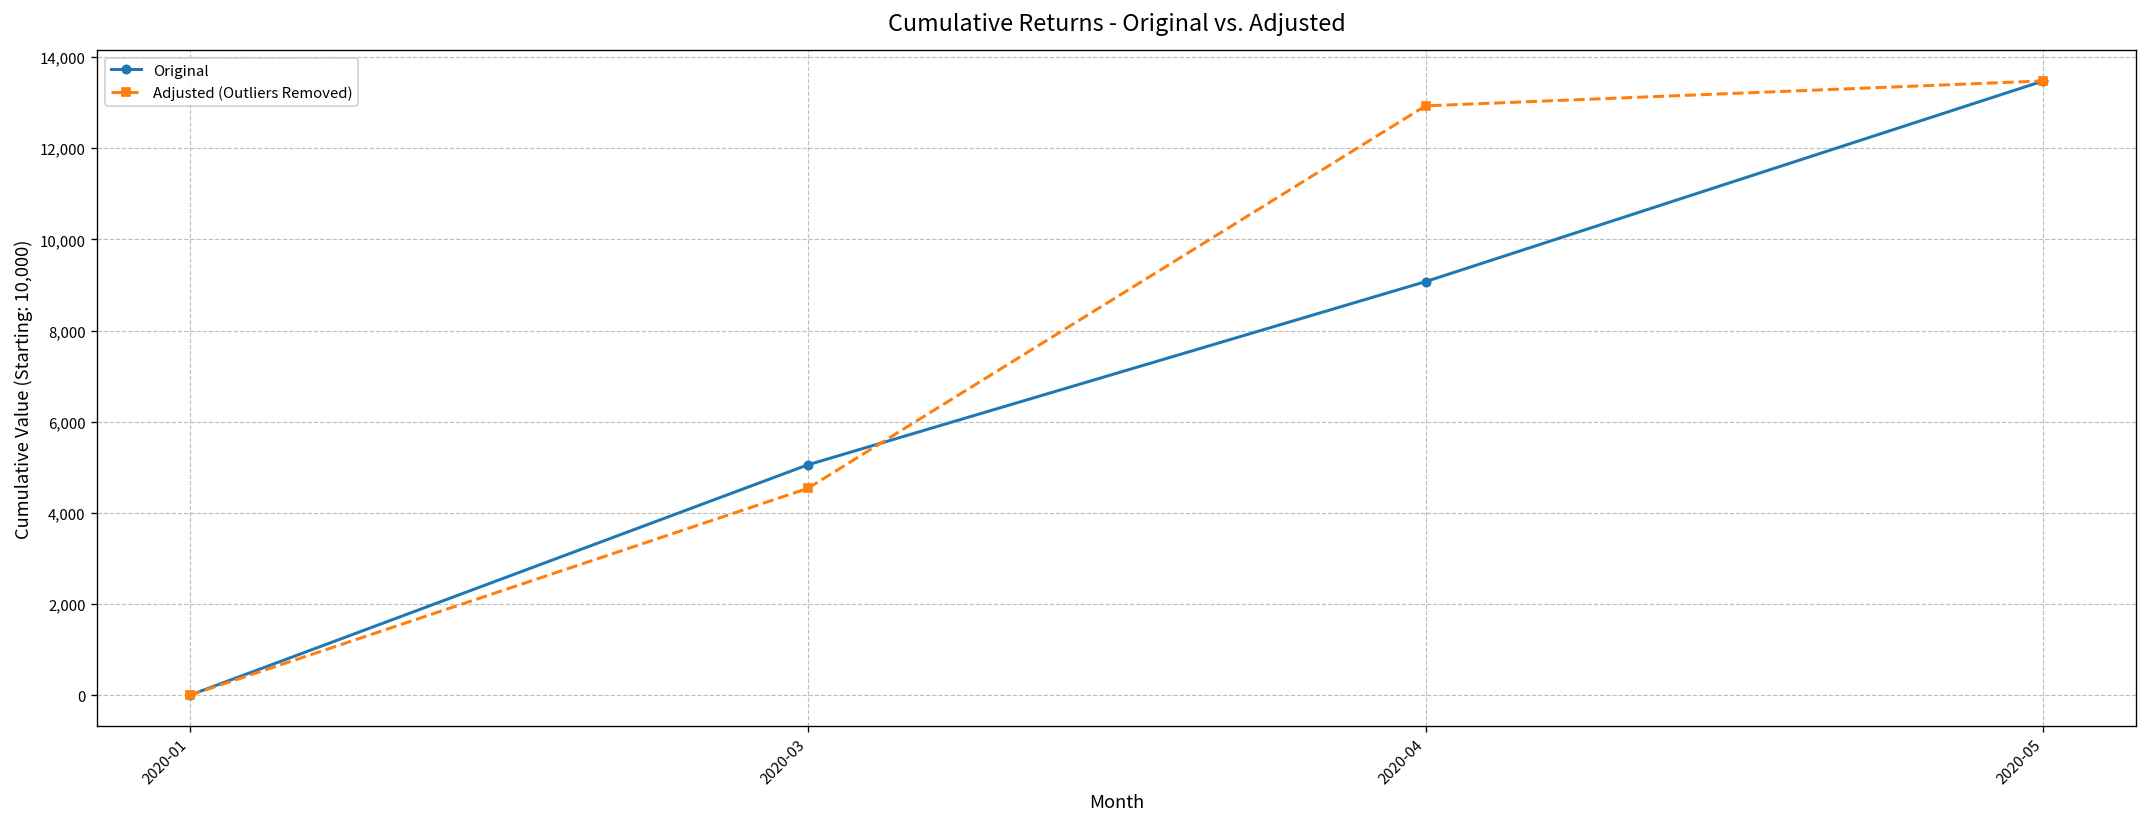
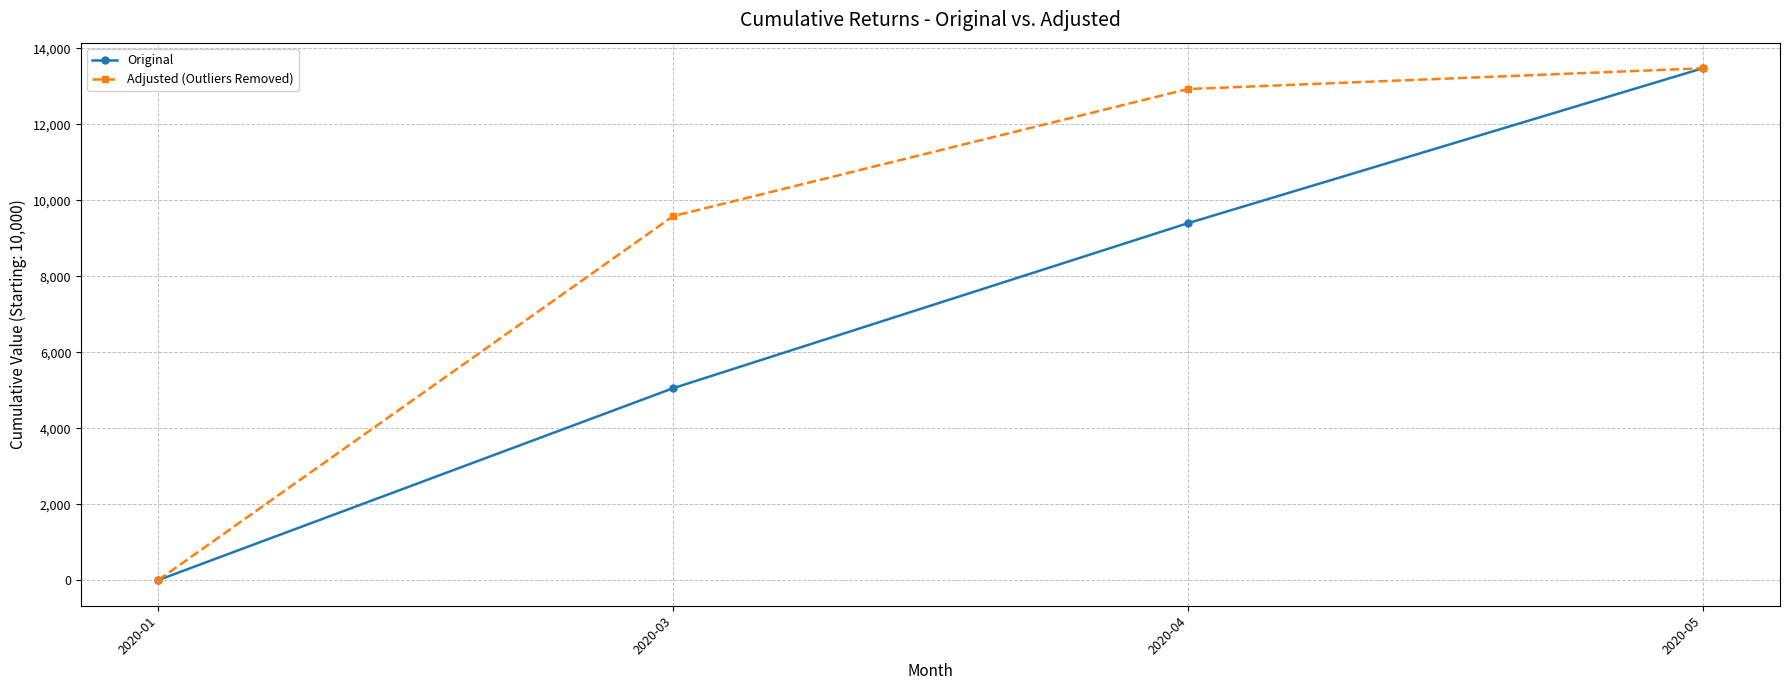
Adjusted (Outliers Removed), 2020-03: 4,500 -> 9,600
Original, 2020-04: 9,100 -> 9,400
